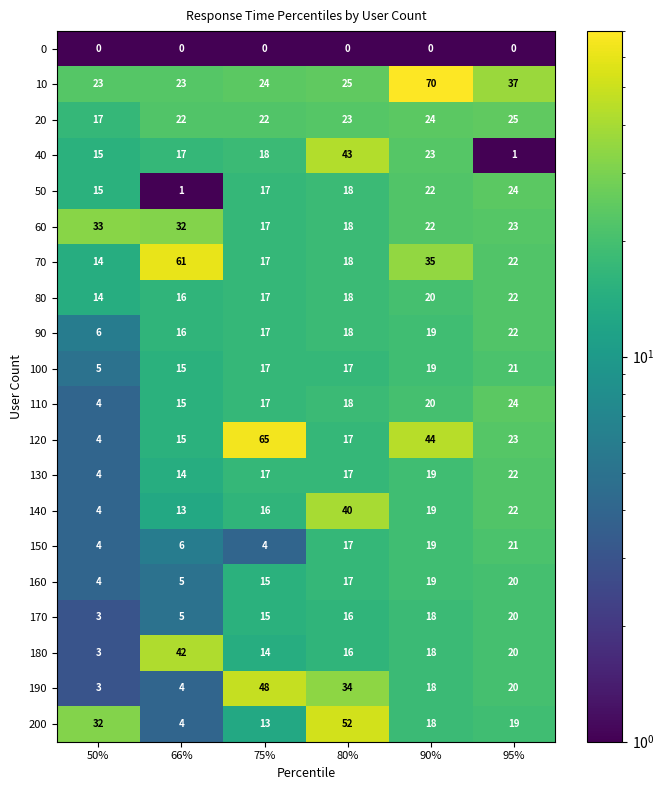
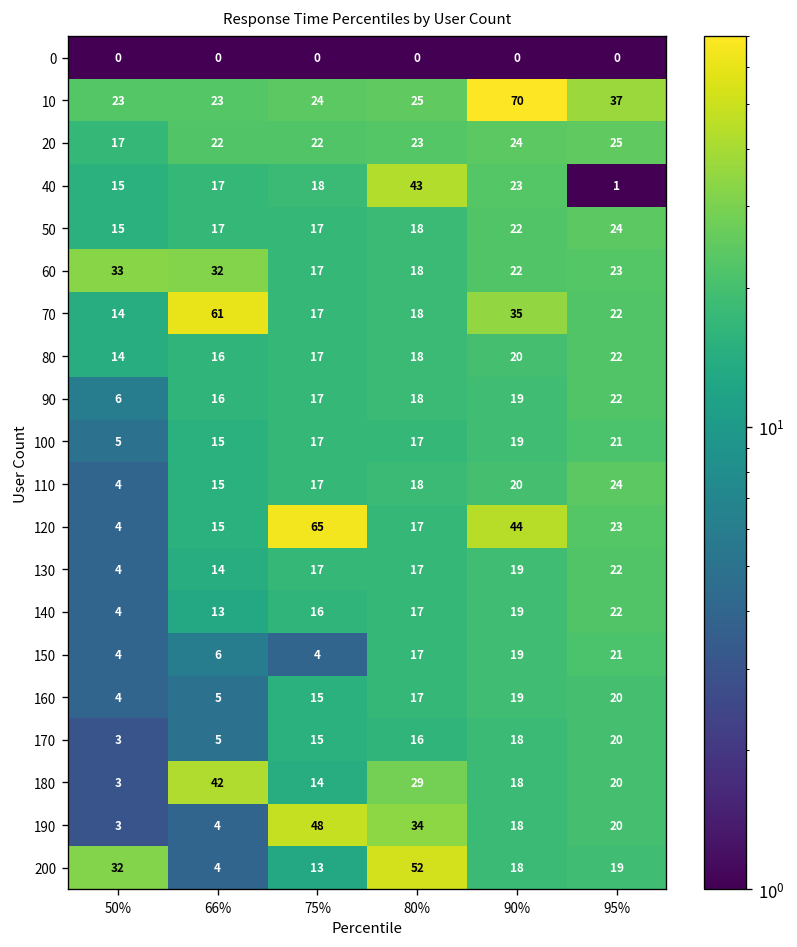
50, 66%: 1 -> 17
140, 80%: 40 -> 17
180, 80%: 16 -> 29
